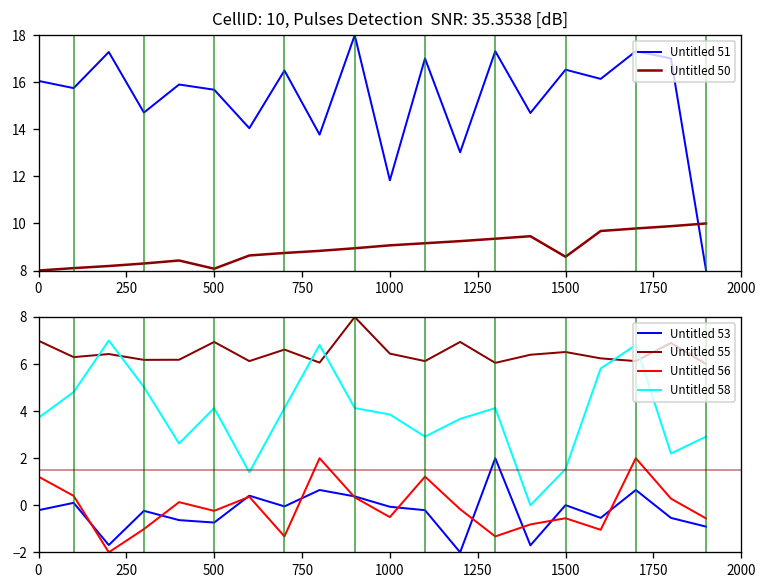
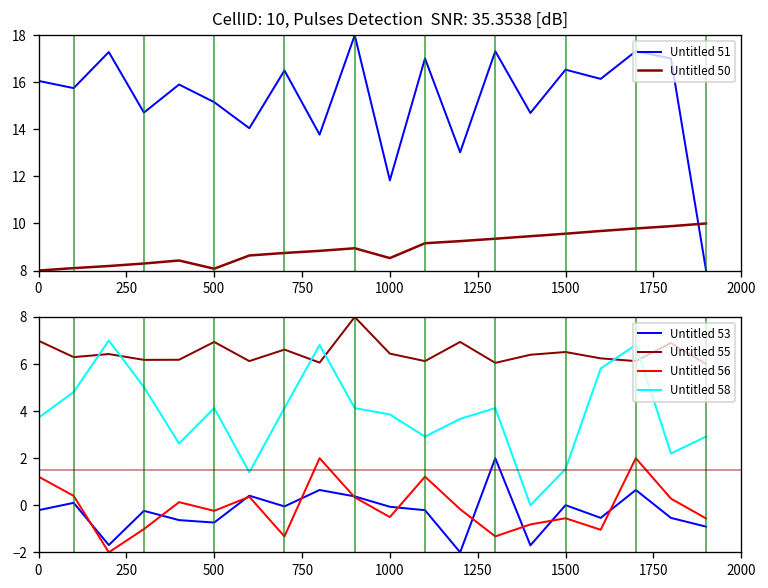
CellID: 10, Pulses Detection SNR: 35.3538 [dB], Untitled 51, 500: 15.7 -> 15.2
CellID: 10, Pulses Detection SNR: 35.3538 [dB], Untitled 50, 1000: 9.1 -> 8.5
CellID: 10, Pulses Detection SNR: 35.3538 [dB], Untitled 50, 1500: 8.6 -> 9.6
